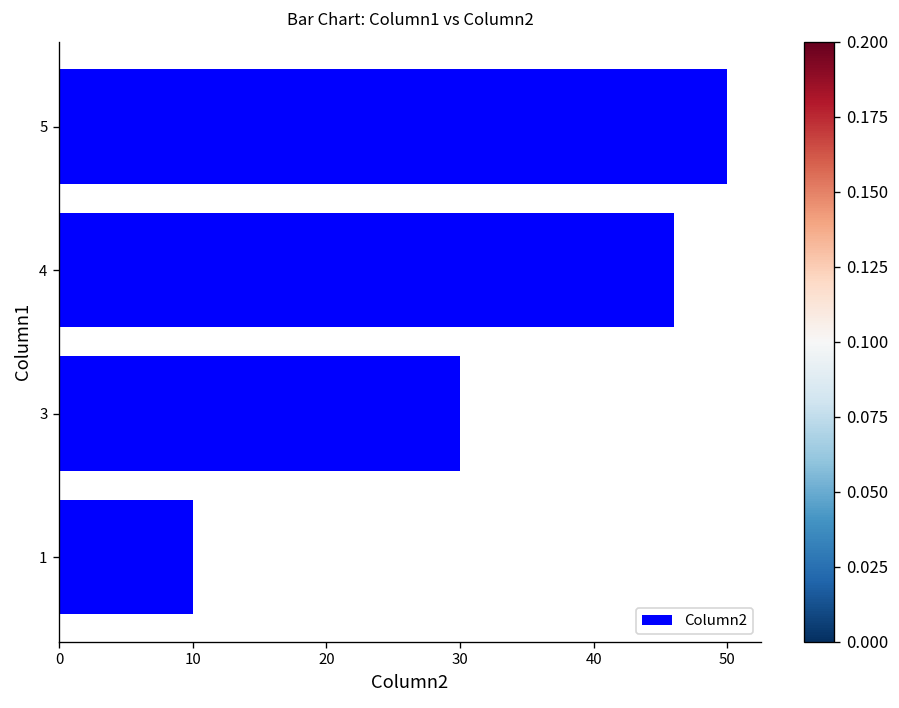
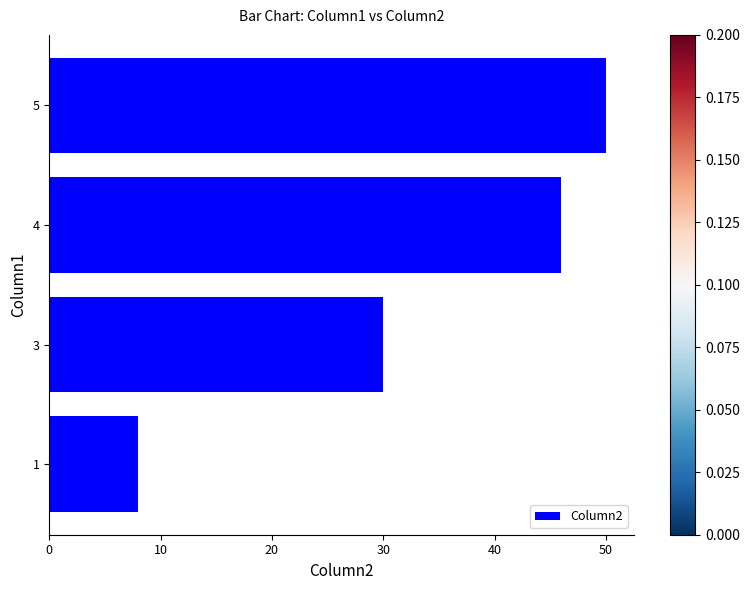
1: 10 -> 8
